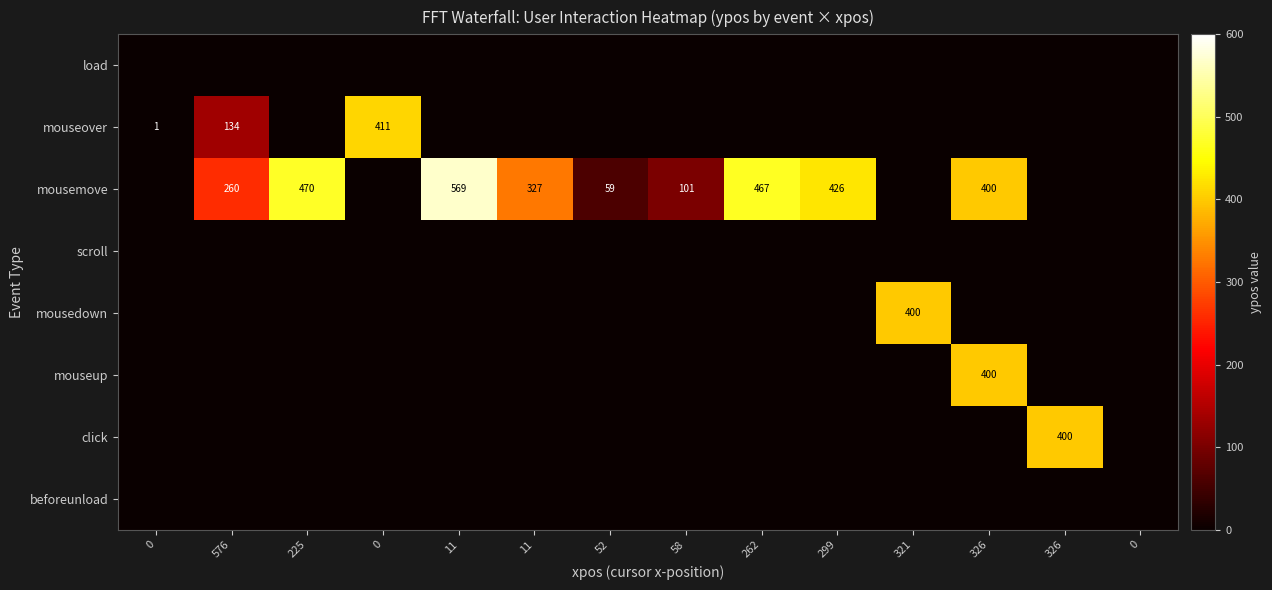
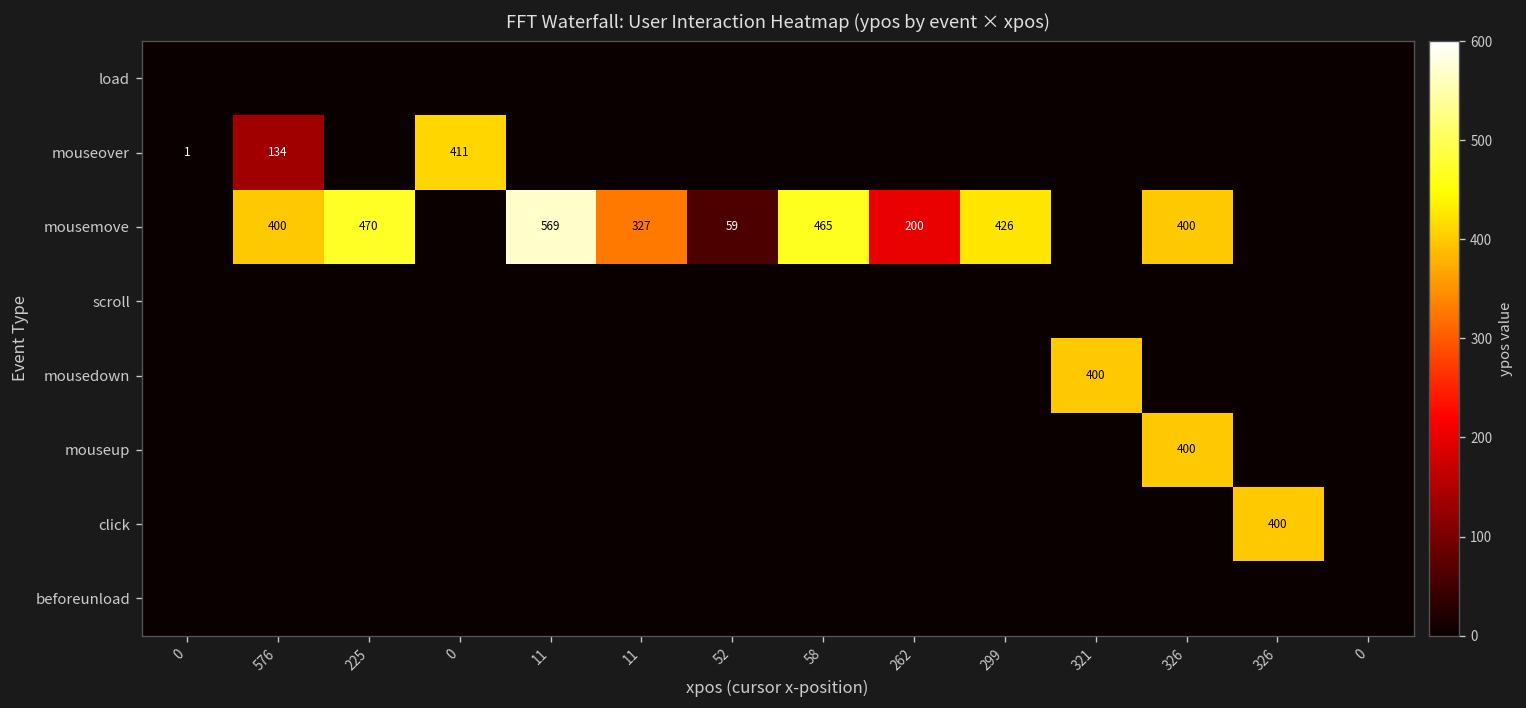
mousemove, 576: 260 -> 400
mousemove, 58: 101 -> 465
mousemove, 262: 467 -> 200
